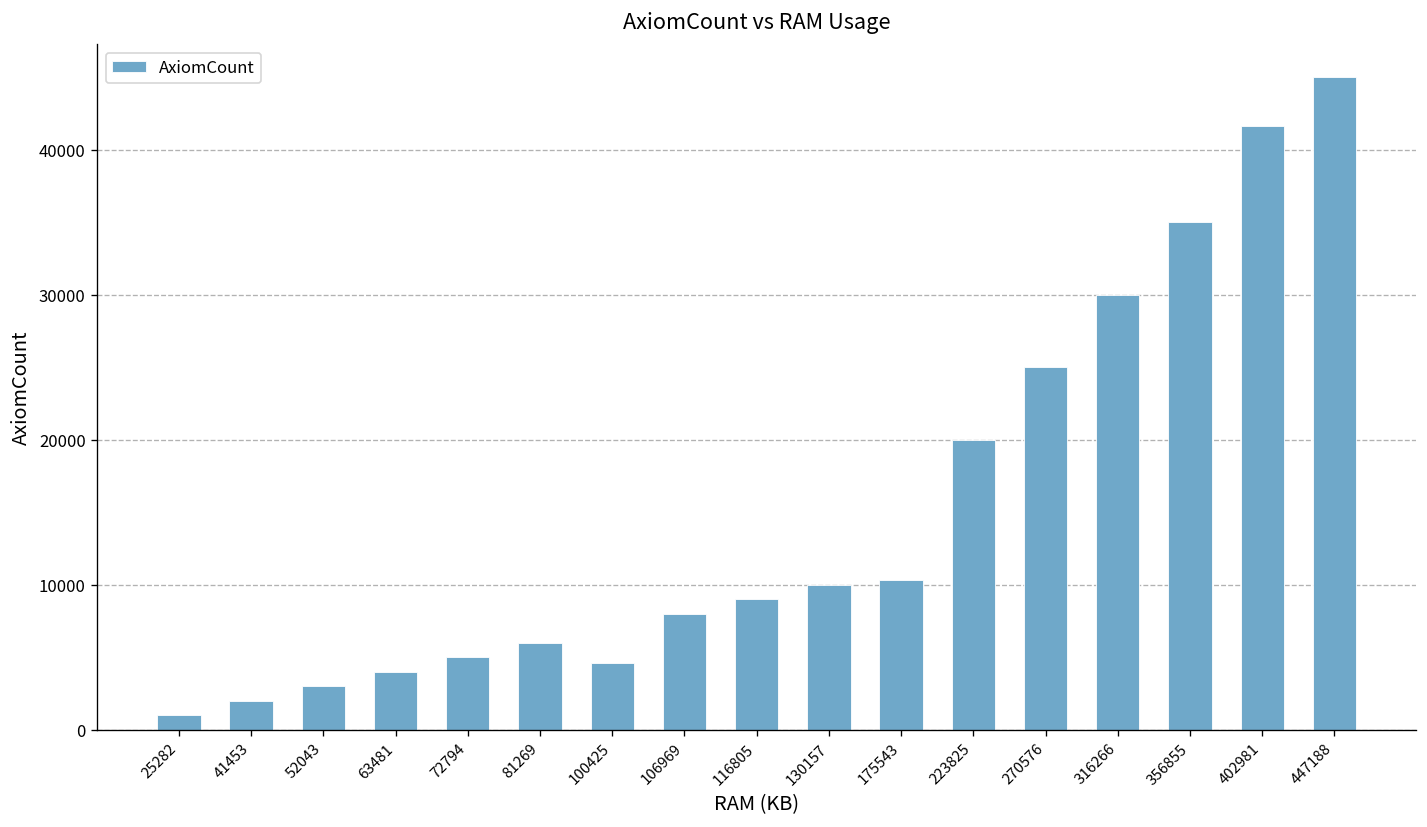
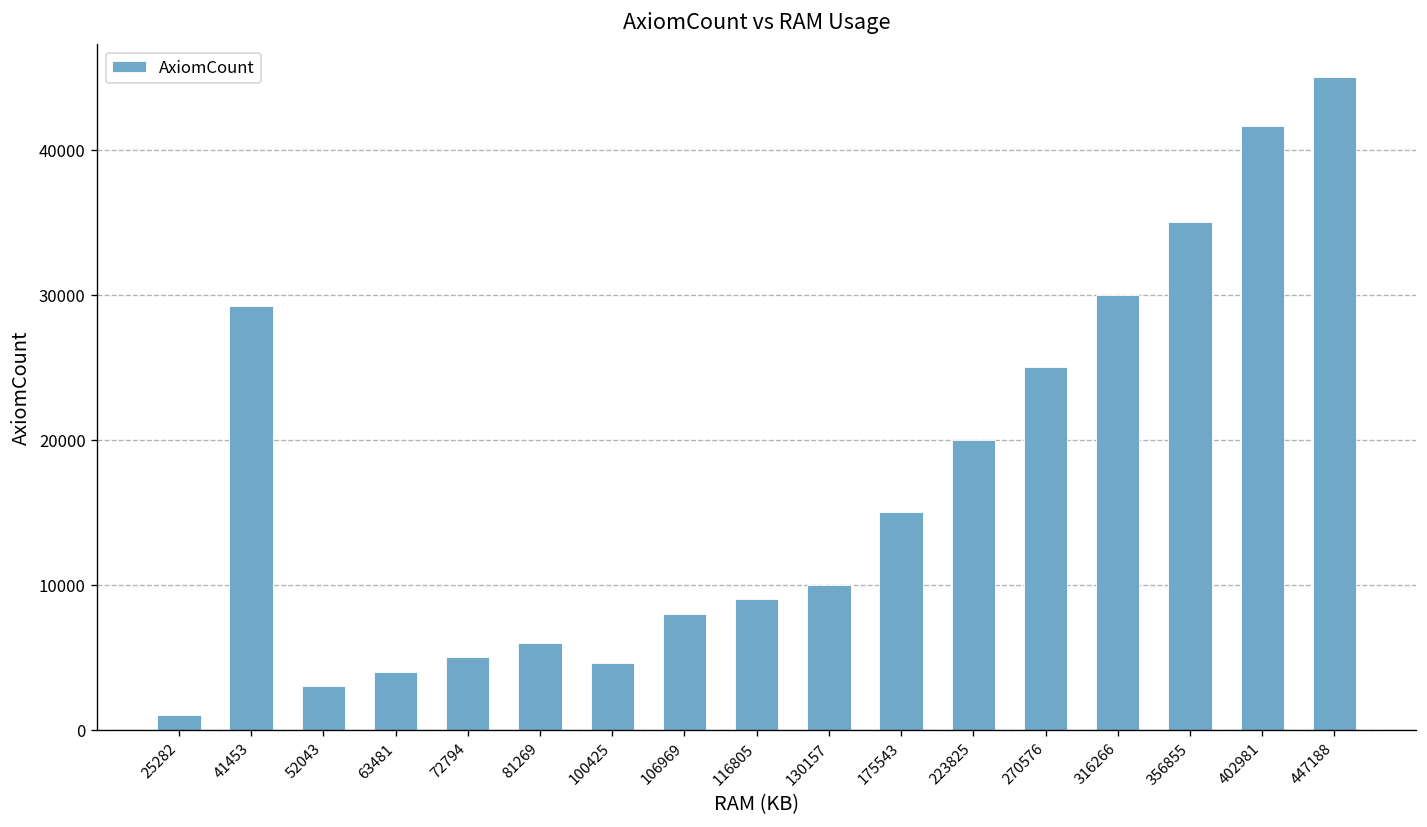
41453: 2000 -> 29200
175543: 10300 -> 15000
